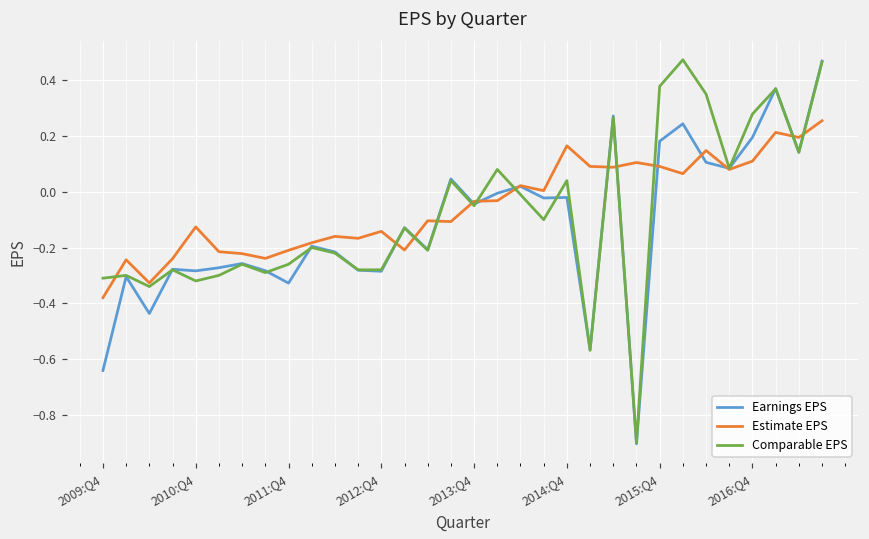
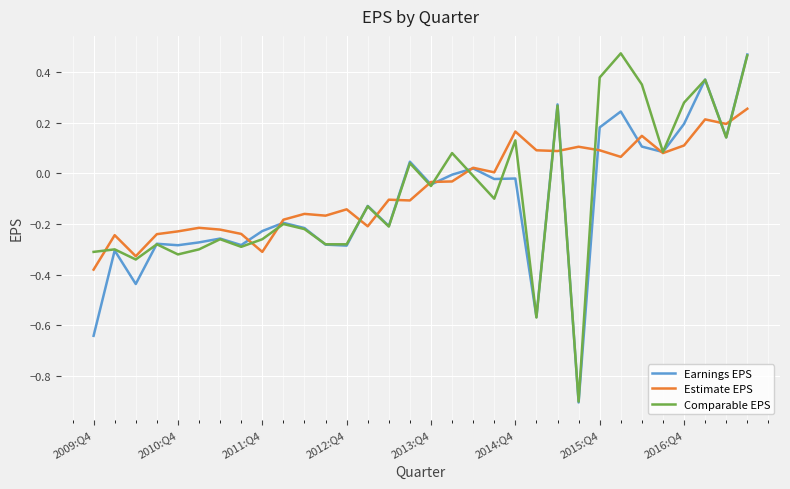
Estimate EPS, 2010:Q4: -0.13 -> -0.23
Earnings EPS, 2011:Q4: -0.33 -> -0.23
Estimate EPS, 2011:Q4: -0.21 -> -0.31
Comparable EPS, 2014:Q4: 0.04 -> 0.13
